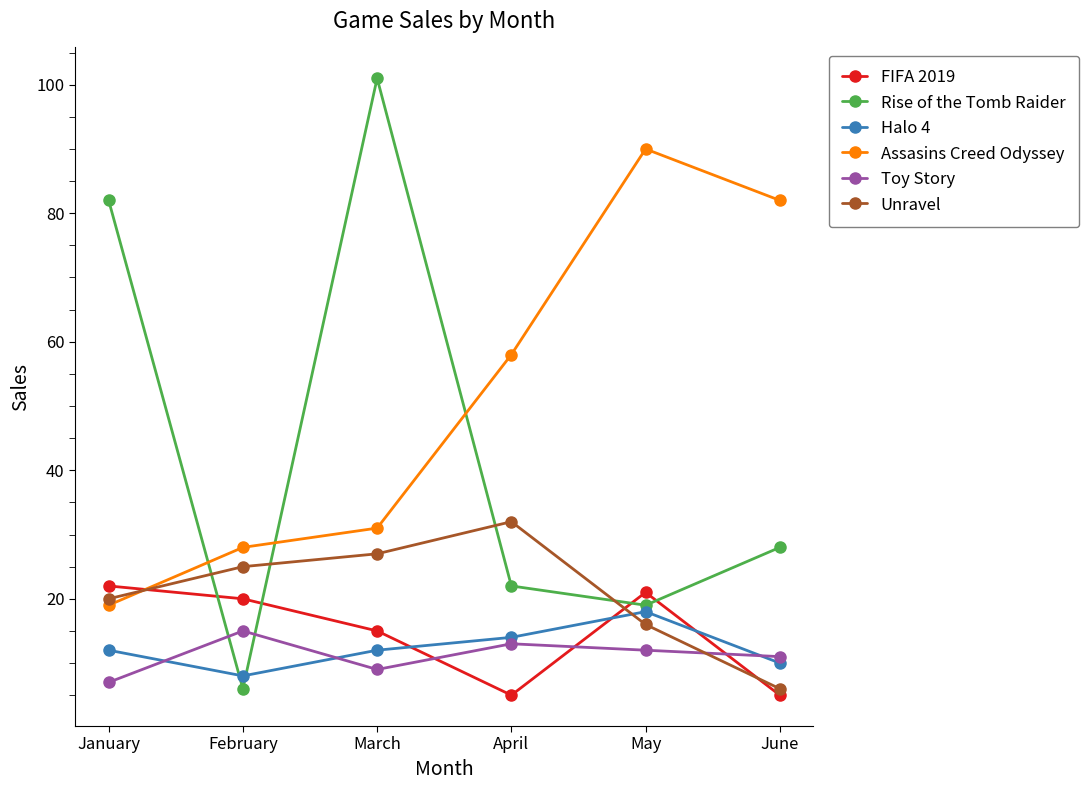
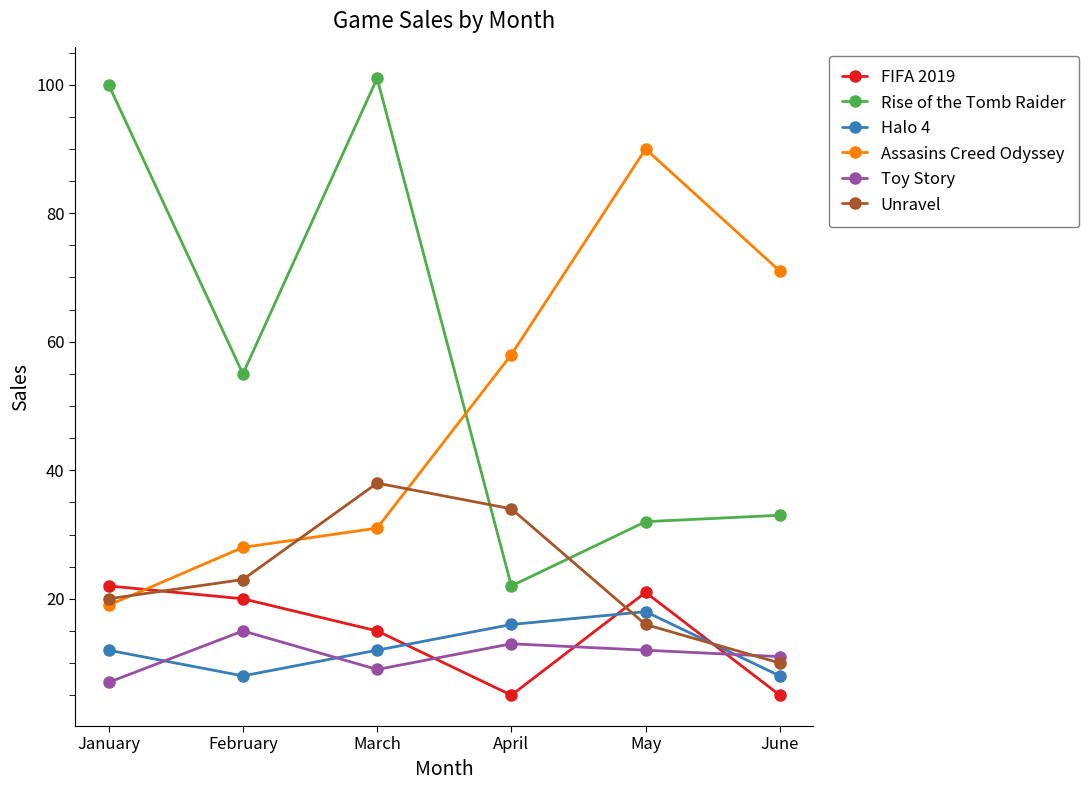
Rise of the Tomb Raider, January: 82 -> 100
Rise of the Tomb Raider, February: 6 -> 55
Unravel, February: 25 -> 23
Unravel, March: 27 -> 38
Halo 4, April: 14 -> 16
Unravel, April: 32 -> 34
Rise of the Tomb Raider, May: 19 -> 32
Rise of the Tomb Raider, June: 28 -> 33
Halo 4, June: 10 -> 8
Assasins Creed Odyssey, June: 82 -> 71
Unravel, June: 6 -> 10
